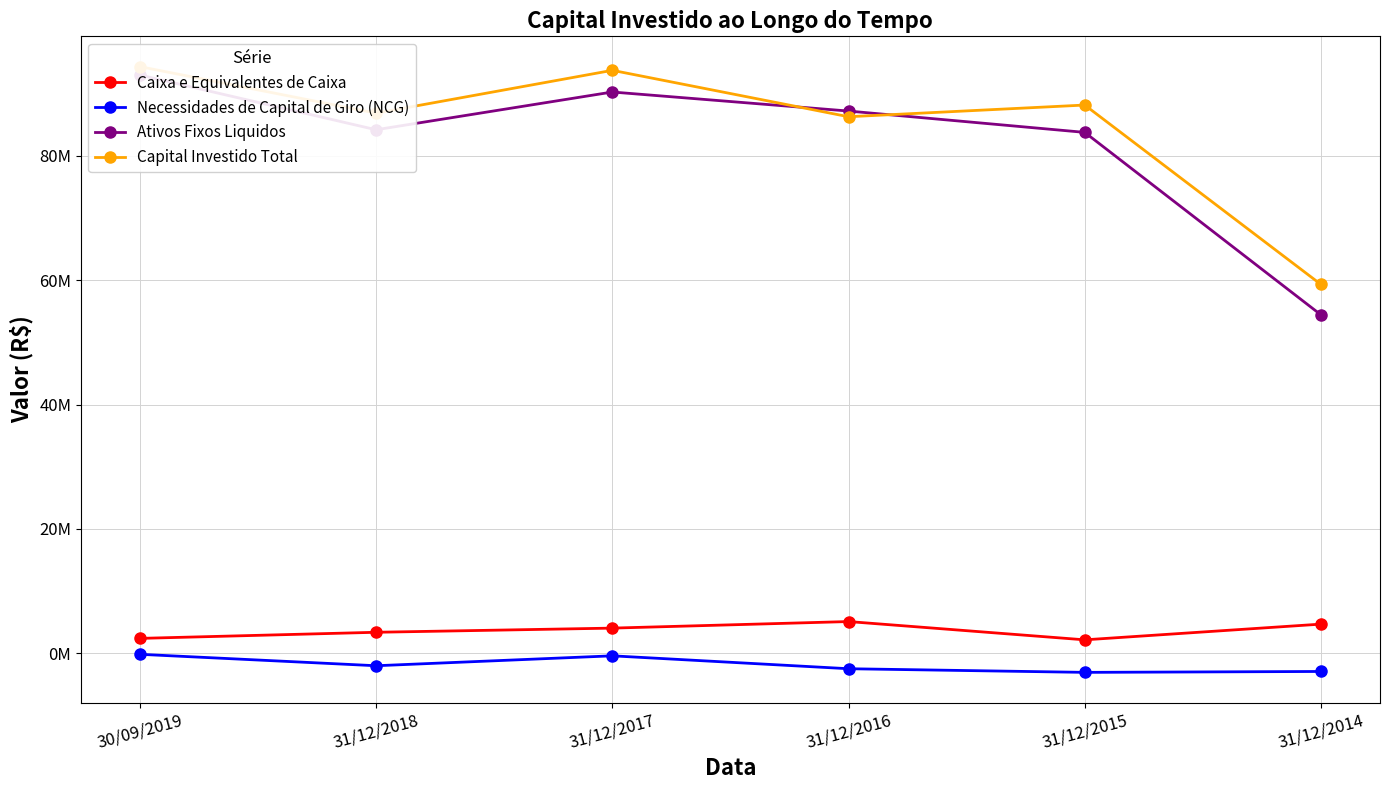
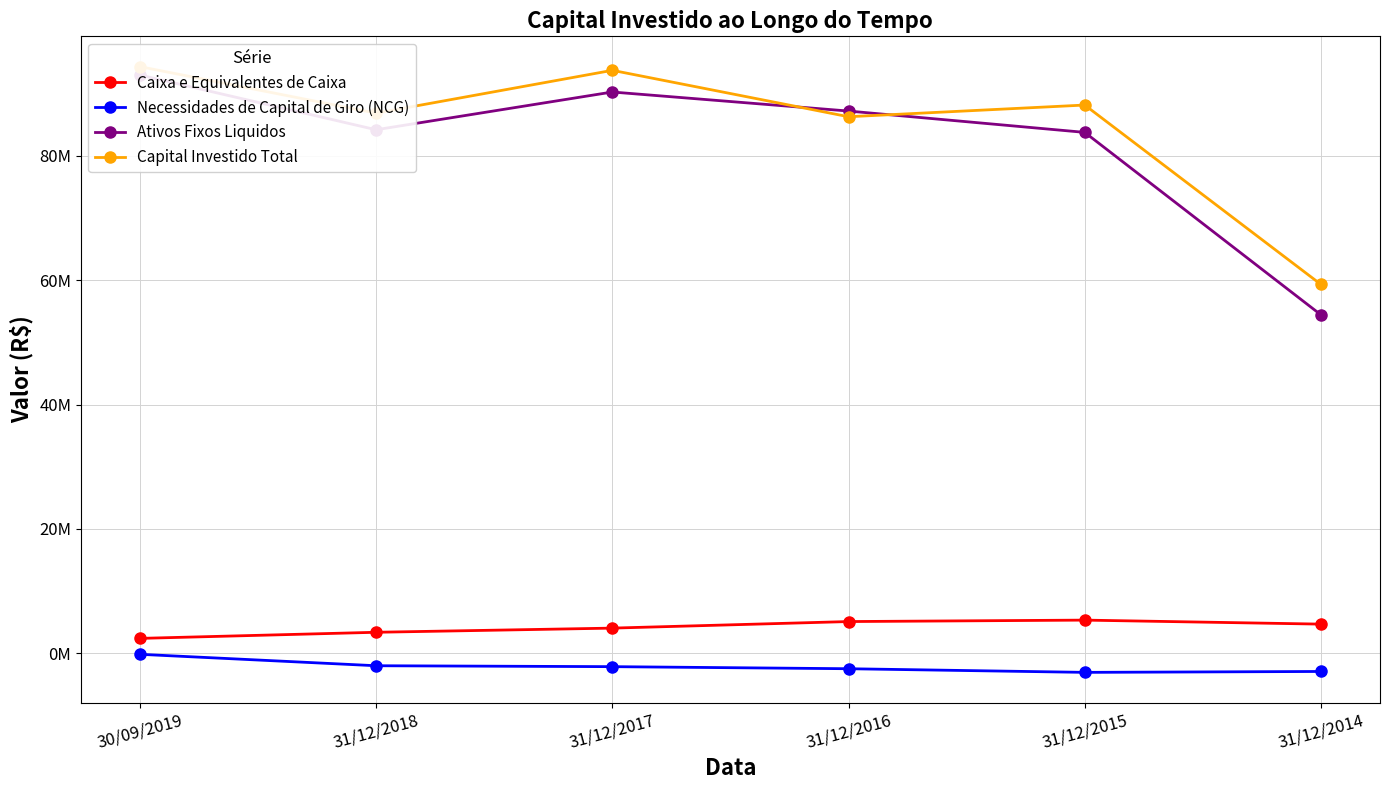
Necessidades de Capital de Giro (NCG), 31/12/2017: 0 -> -2000000
Caixa e Equivalentes de Caixa, 31/12/2015: 2000000 -> 5000000
